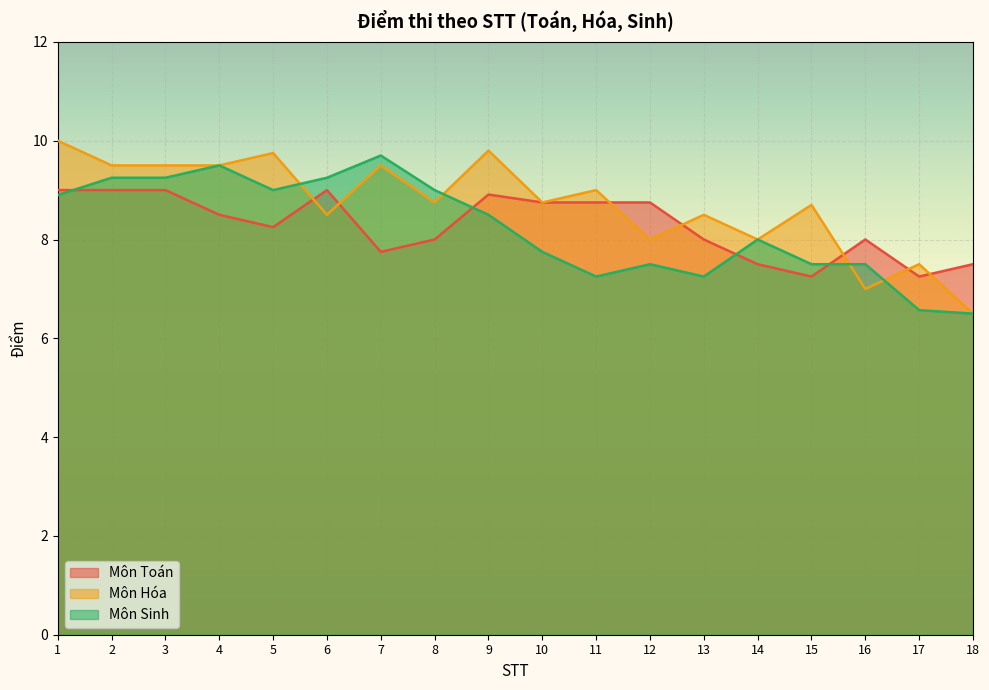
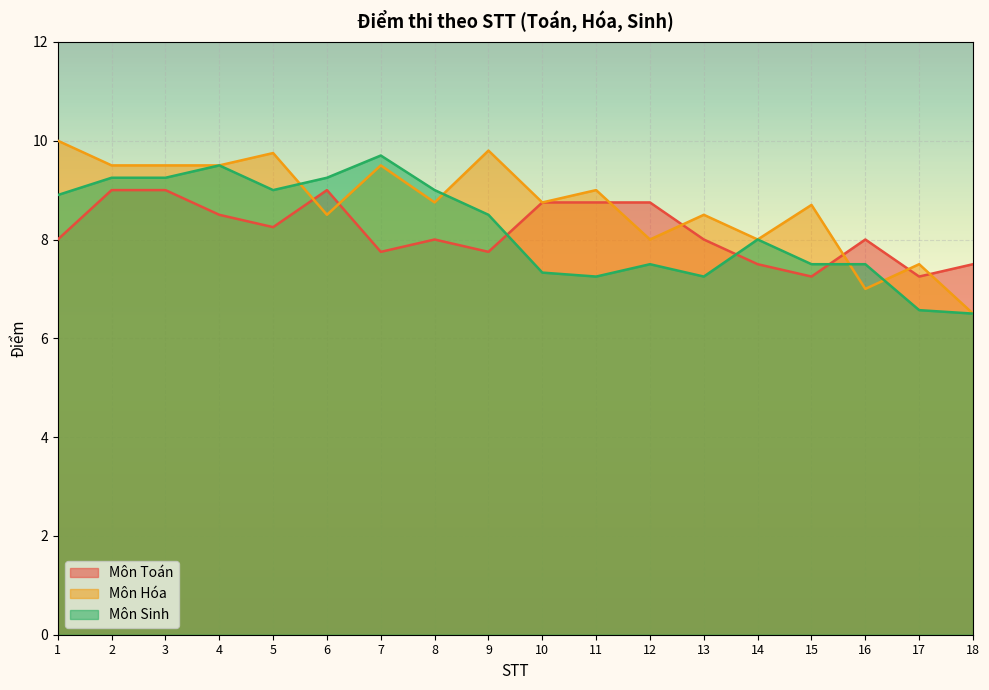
Môn Toán, 1: 9 -> 8
Môn Toán, 9: 8.9 -> 7.8
Môn Sinh, 10: 7.8 -> 7.3
